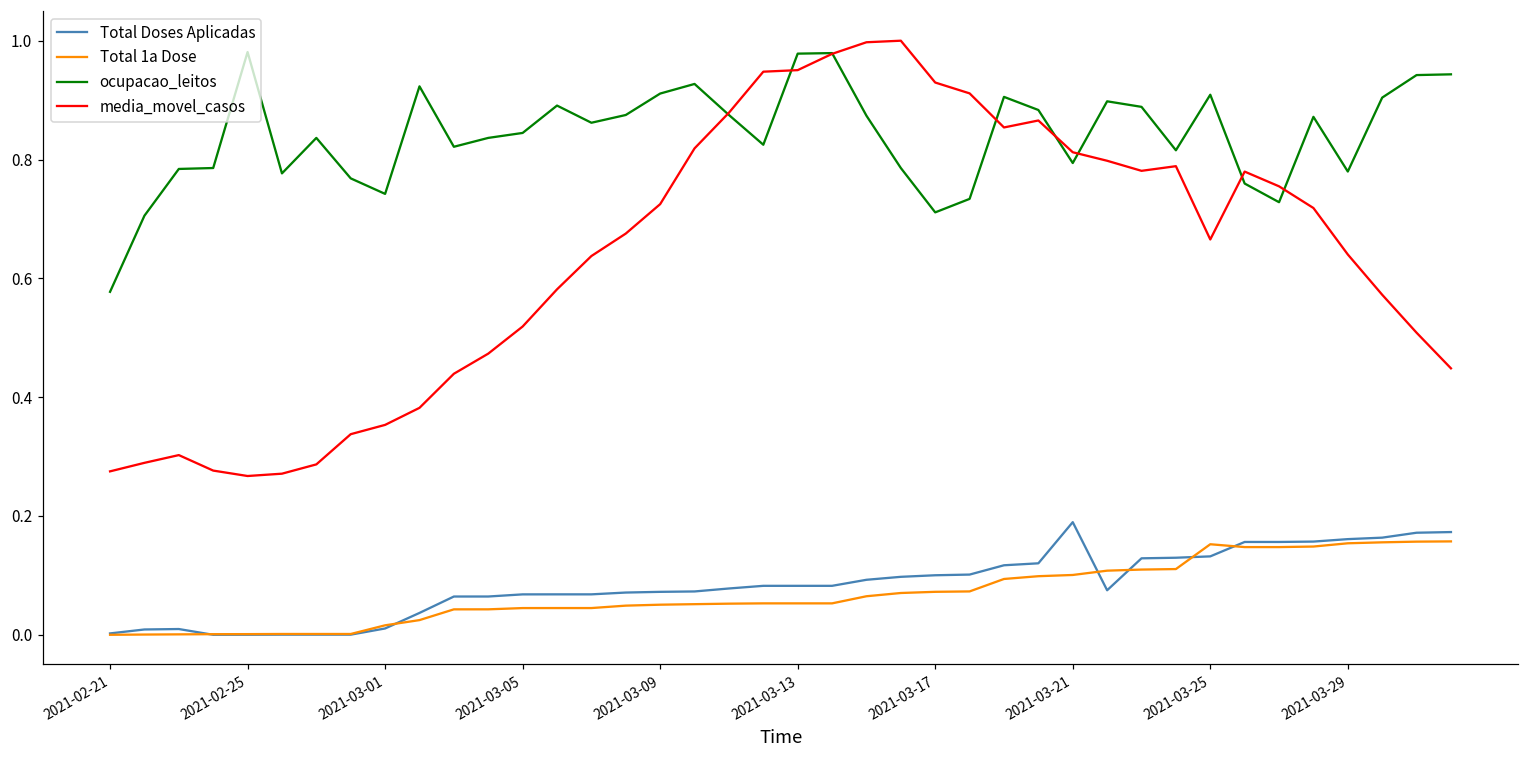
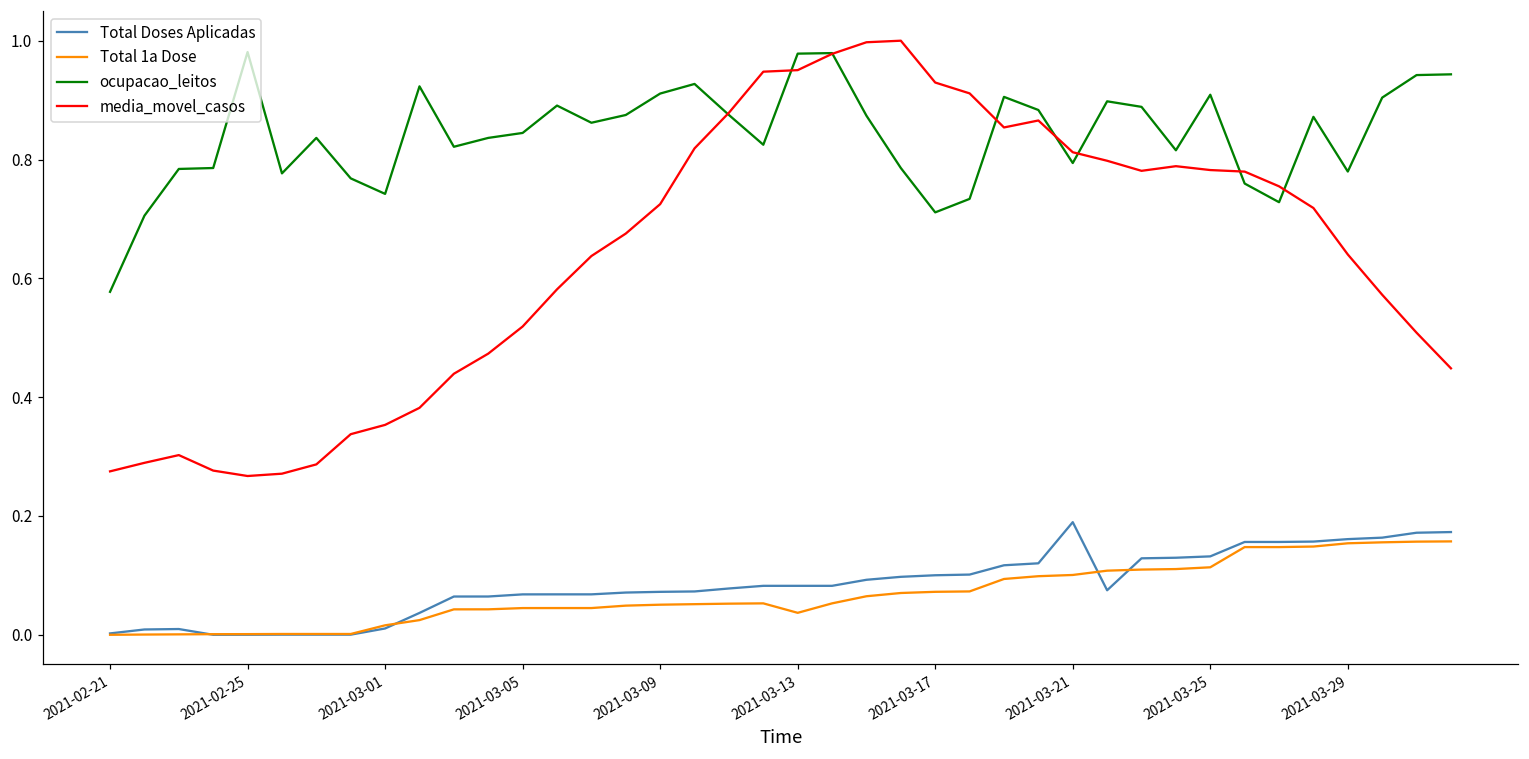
Total 1a Dose, 2021-03-13: 0.05 -> 0.04
Total 1a Dose, 2021-03-25: 0.15 -> 0.11
media_movel_casos, 2021-03-25: 0.67 -> 0.78
